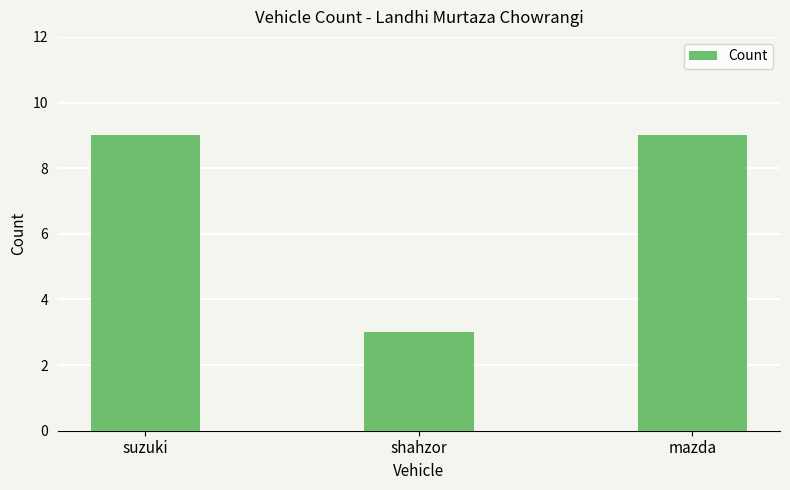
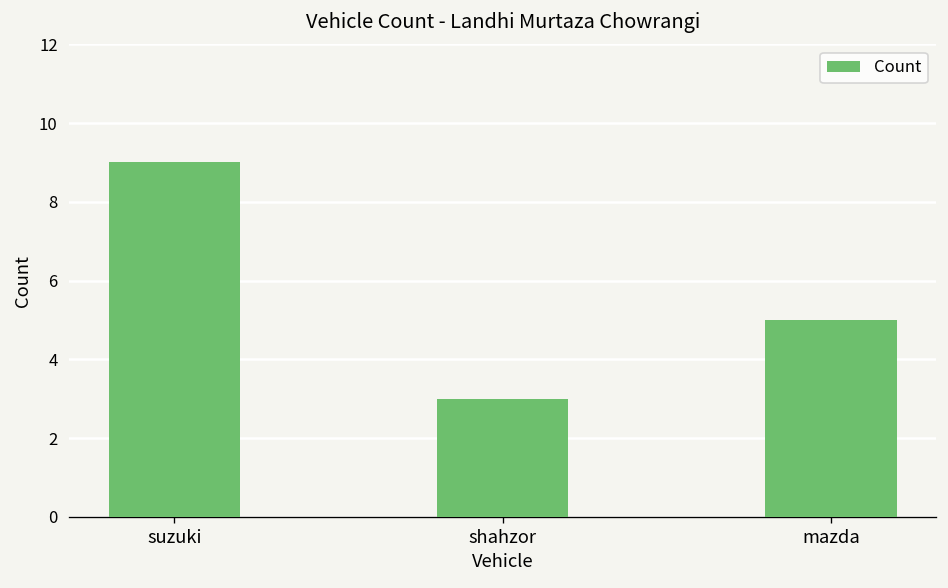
mazda: 9 -> 5
